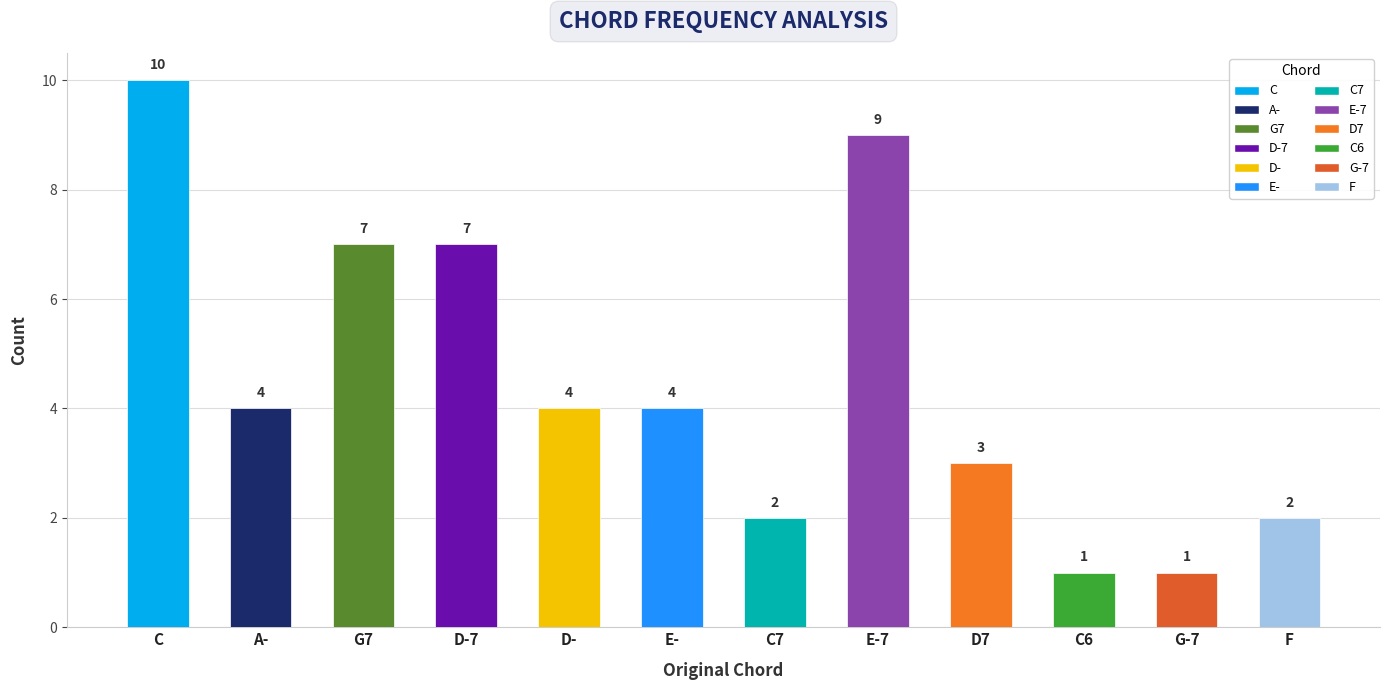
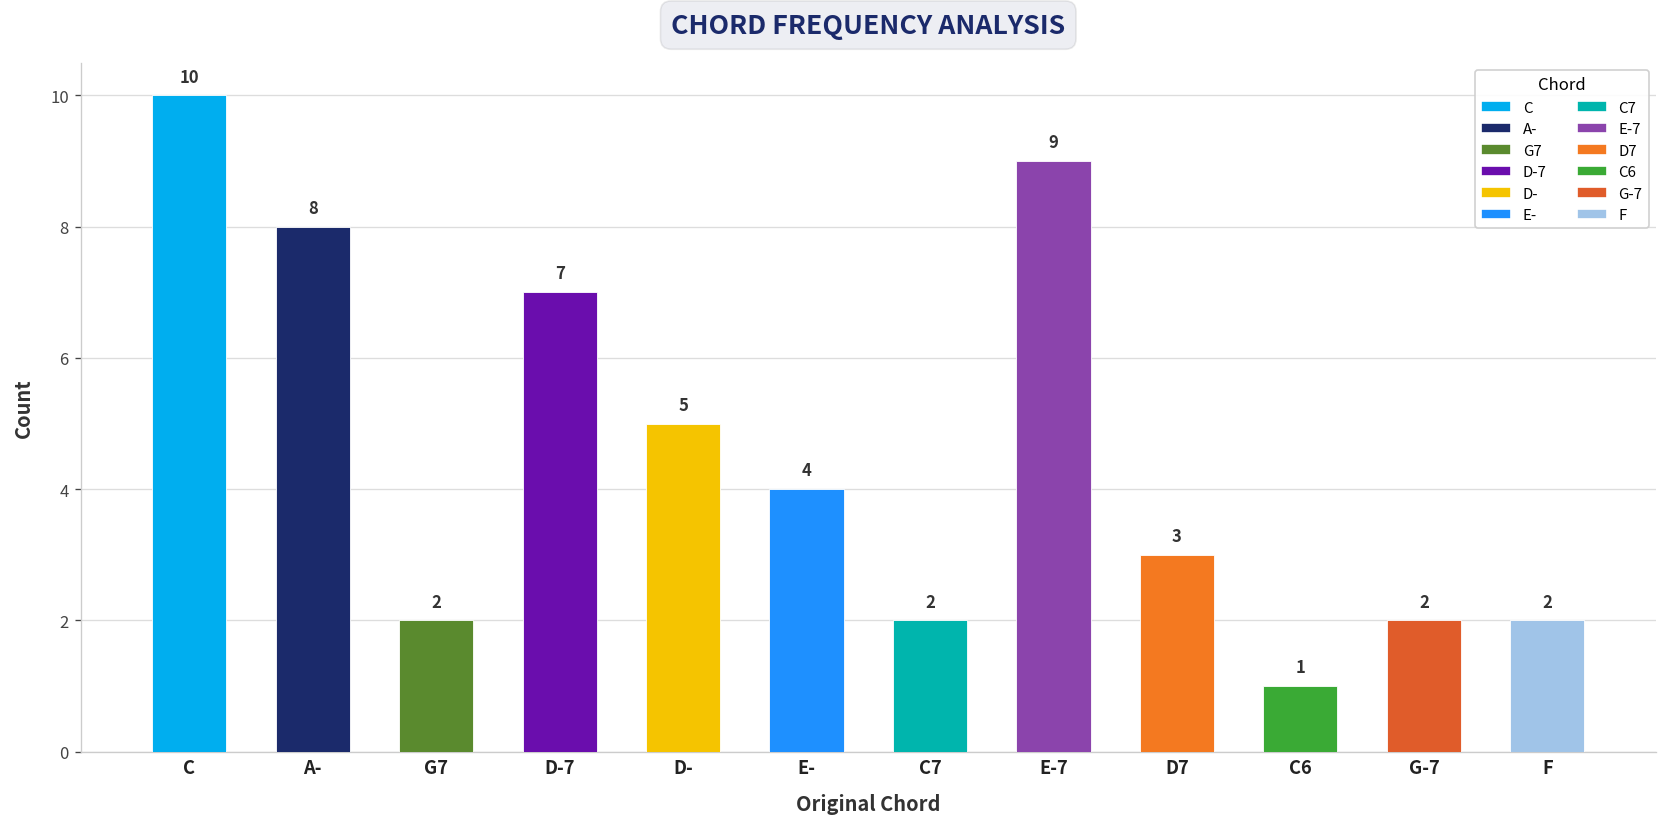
A-: 4 -> 8
G7: 7 -> 2
D-: 4 -> 5
G-7: 1 -> 2
